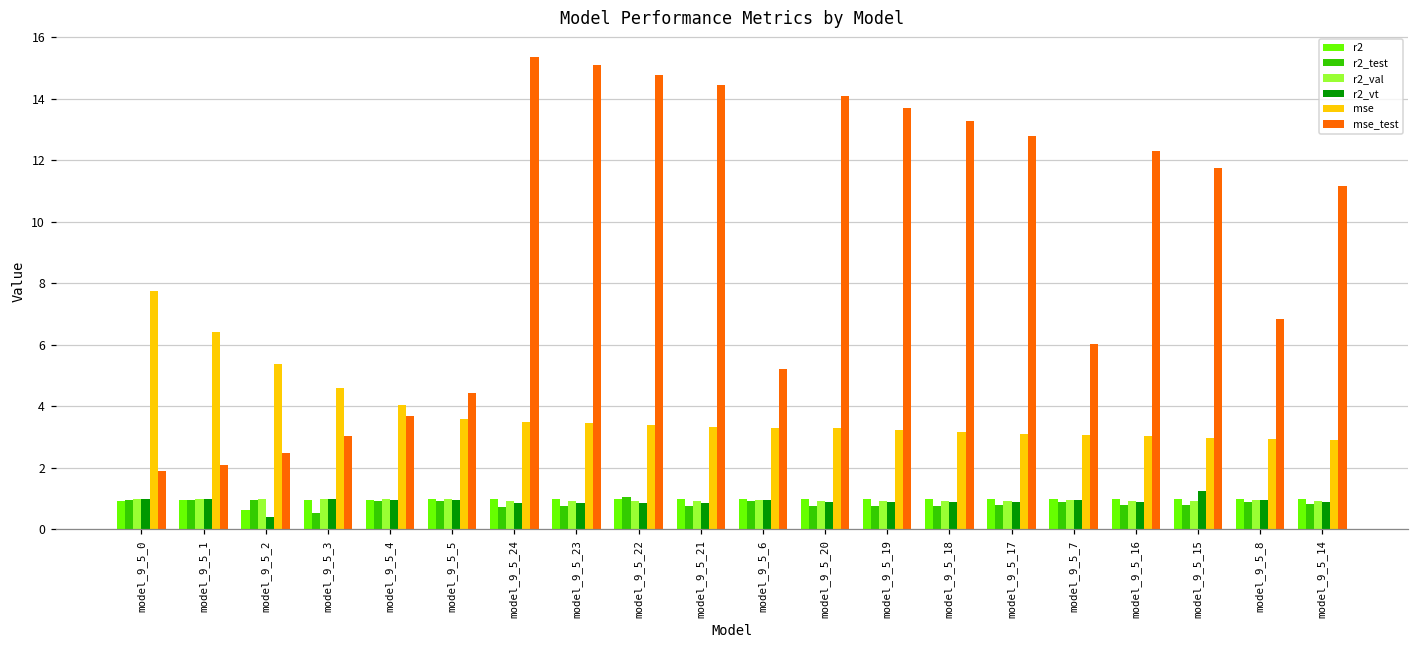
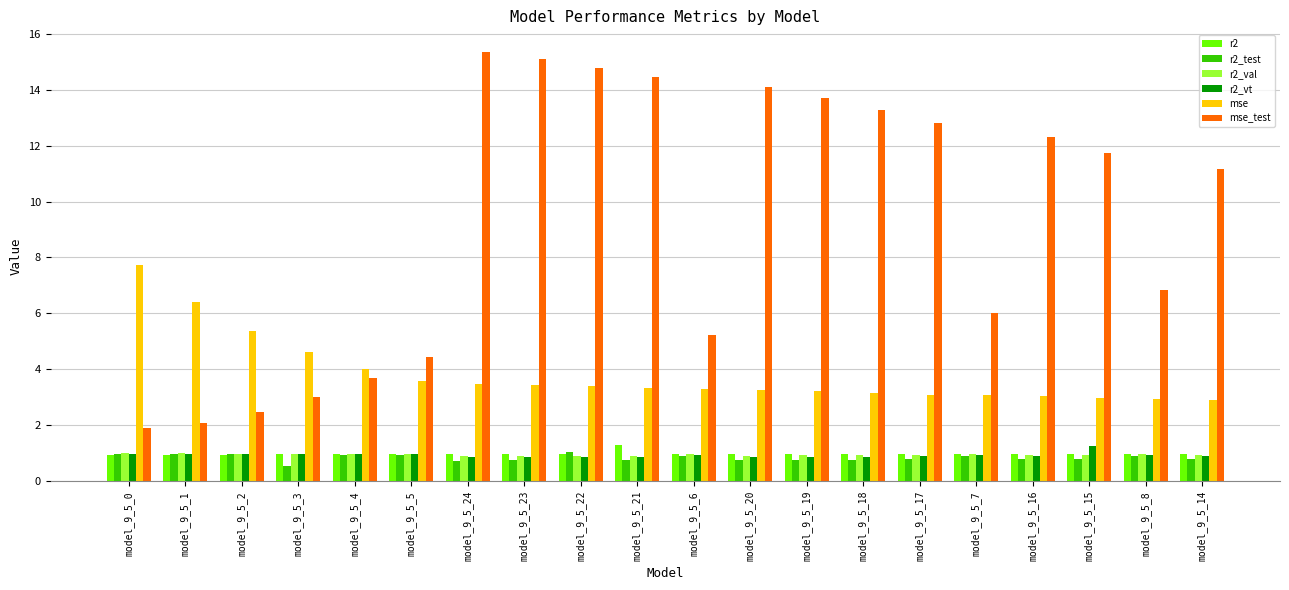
r2, model_9_5_2: 0.6 -> 1.0
r2_vt, model_9_5_2: 0.4 -> 1.0
r2, model_9_5_21: 1.0 -> 1.3
